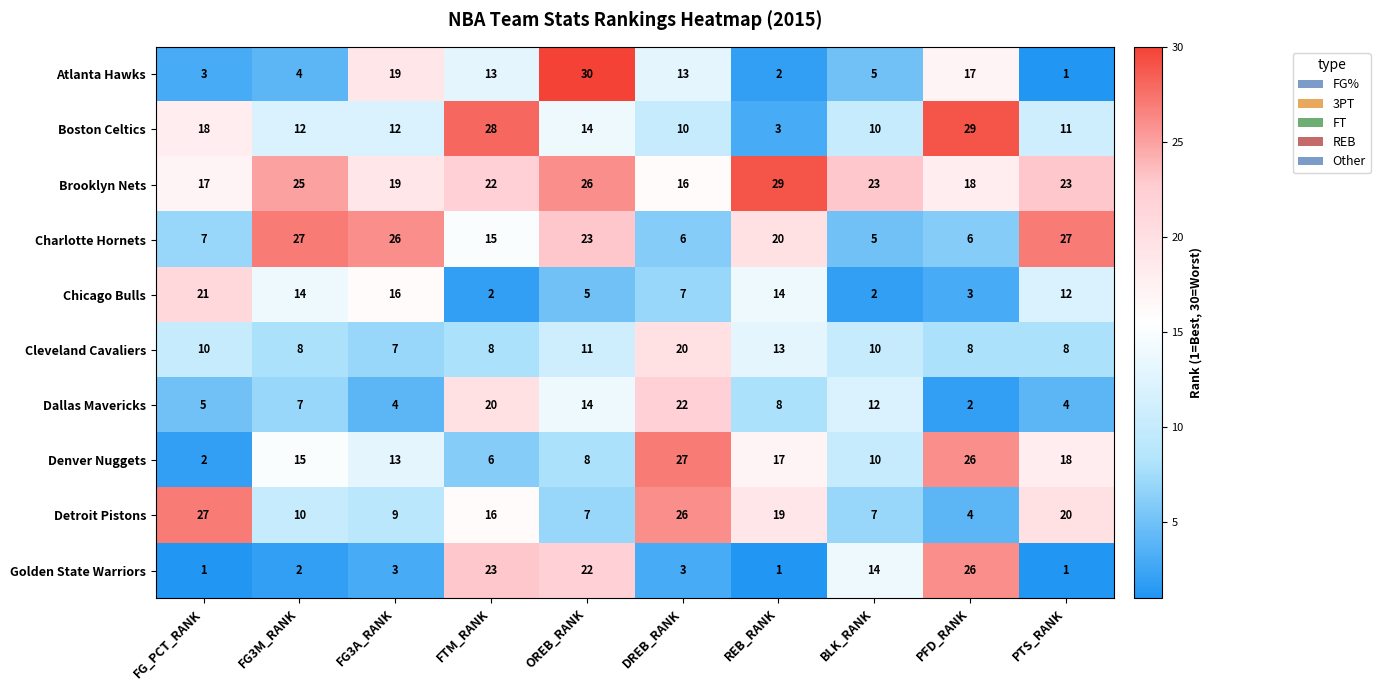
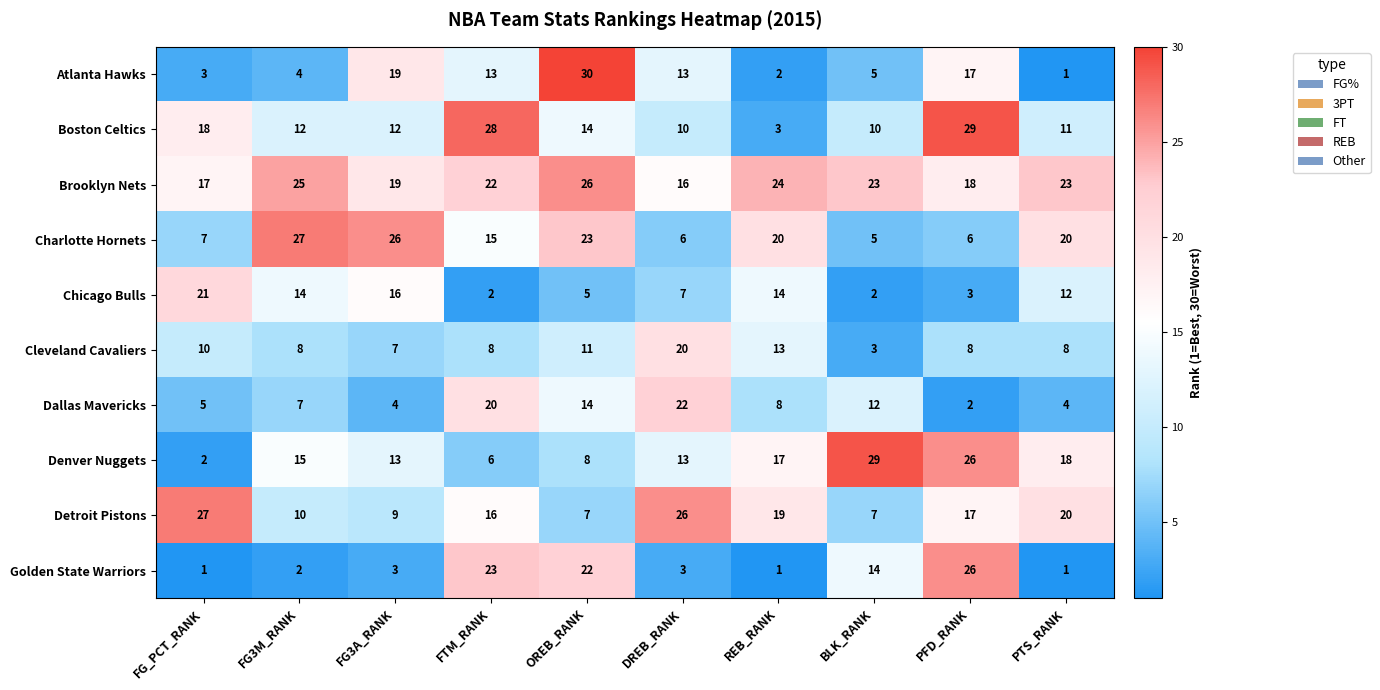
Brooklyn Nets, REB_RANK: 29 -> 24
Charlotte Hornets, PTS_RANK: 27 -> 20
Cleveland Cavaliers, BLK_RANK: 10 -> 3
Denver Nuggets, DREB_RANK: 27 -> 13
Denver Nuggets, BLK_RANK: 10 -> 29
Detroit Pistons, PFD_RANK: 4 -> 17
